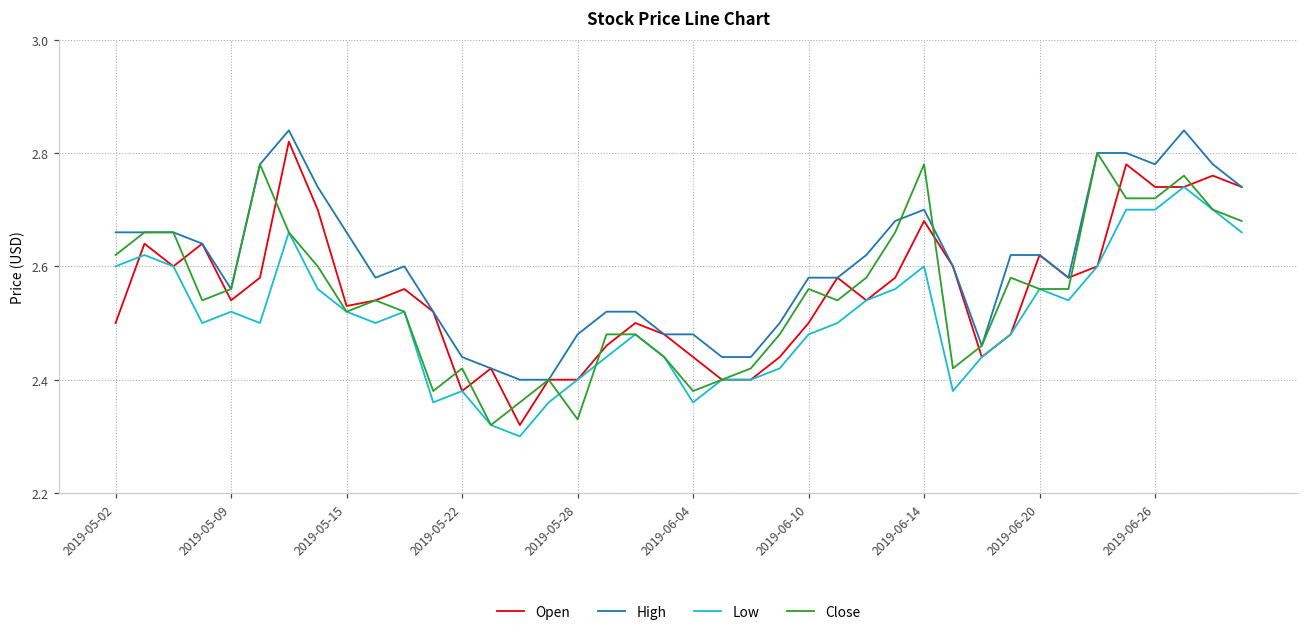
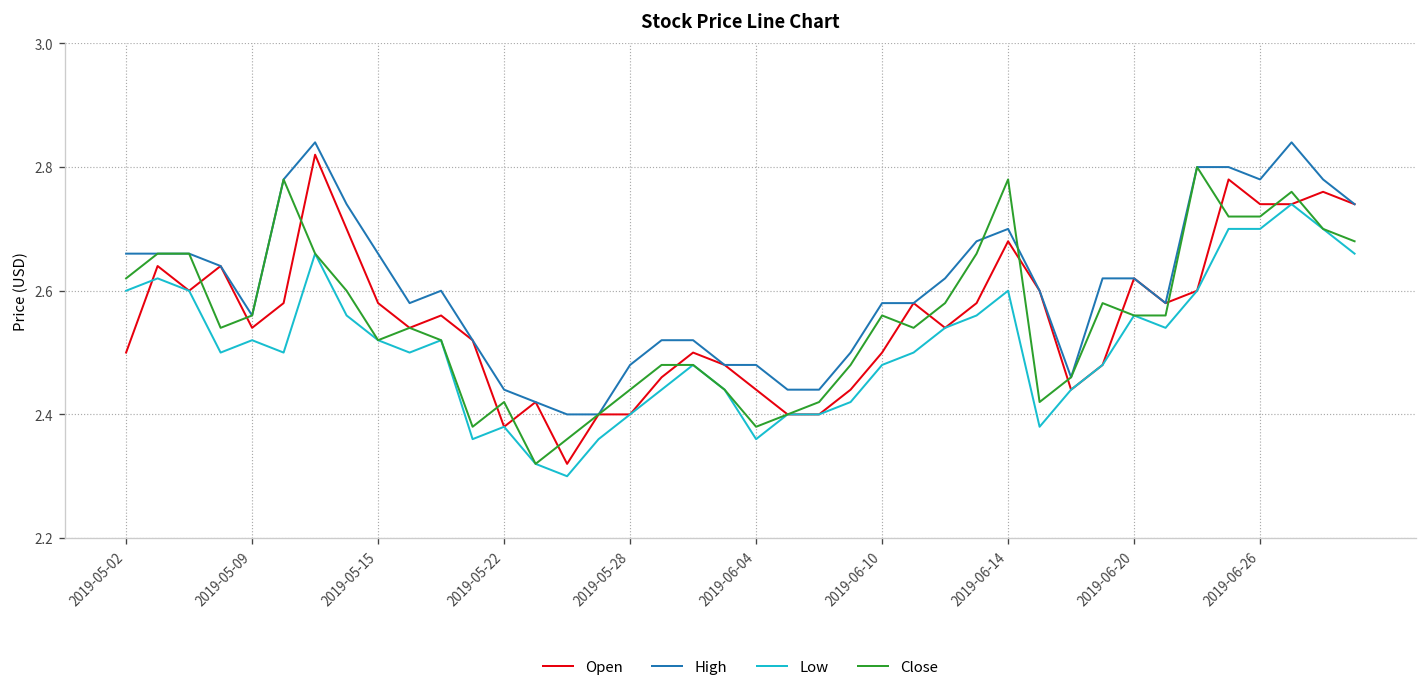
Open, 2019-05-15: 2.53 -> 2.58
Close, 2019-05-28: 2.33 -> 2.44
